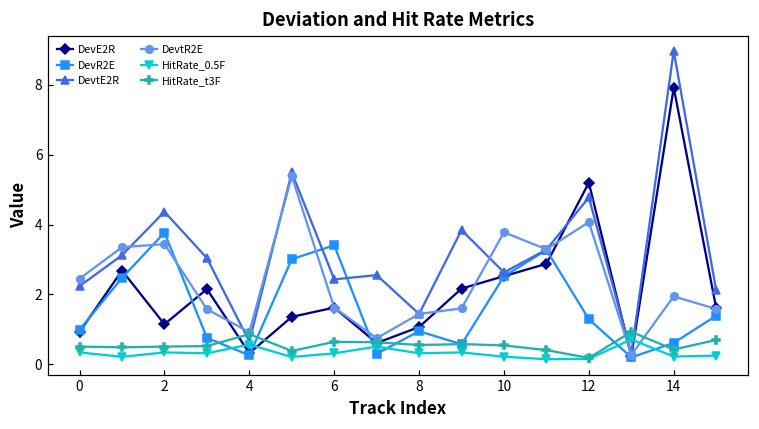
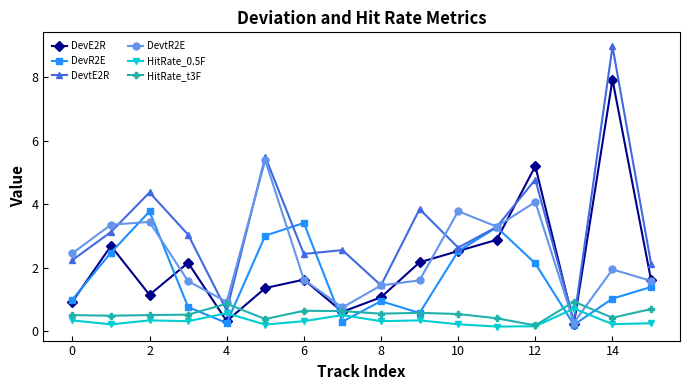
DevR2E, 12: 1.3 -> 2.1
DevR2E, 14: 0.6 -> 1.0
